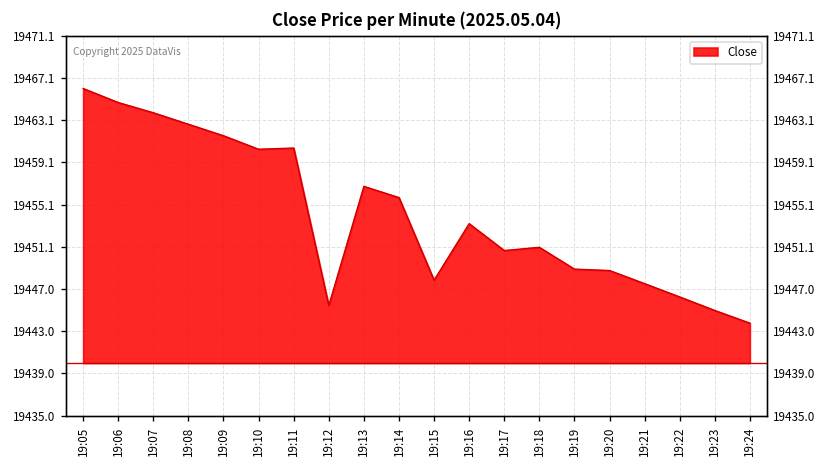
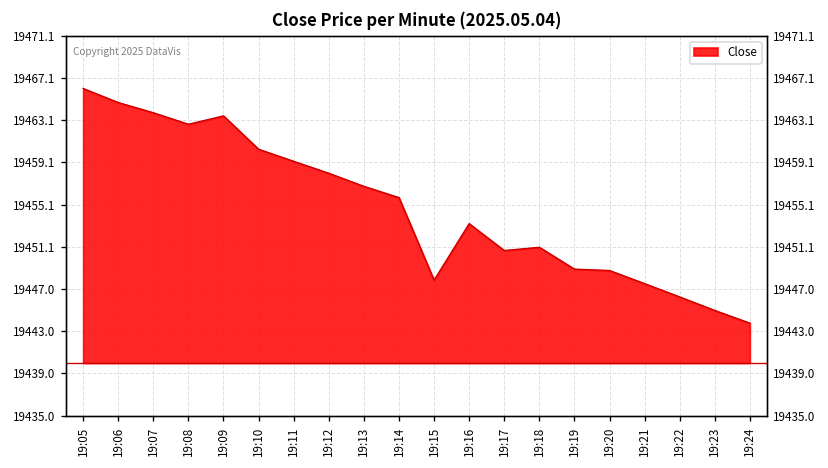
19:09: 19462 -> 19464
19:11: 19460 -> 19459
19:12: 19445 -> 19458
